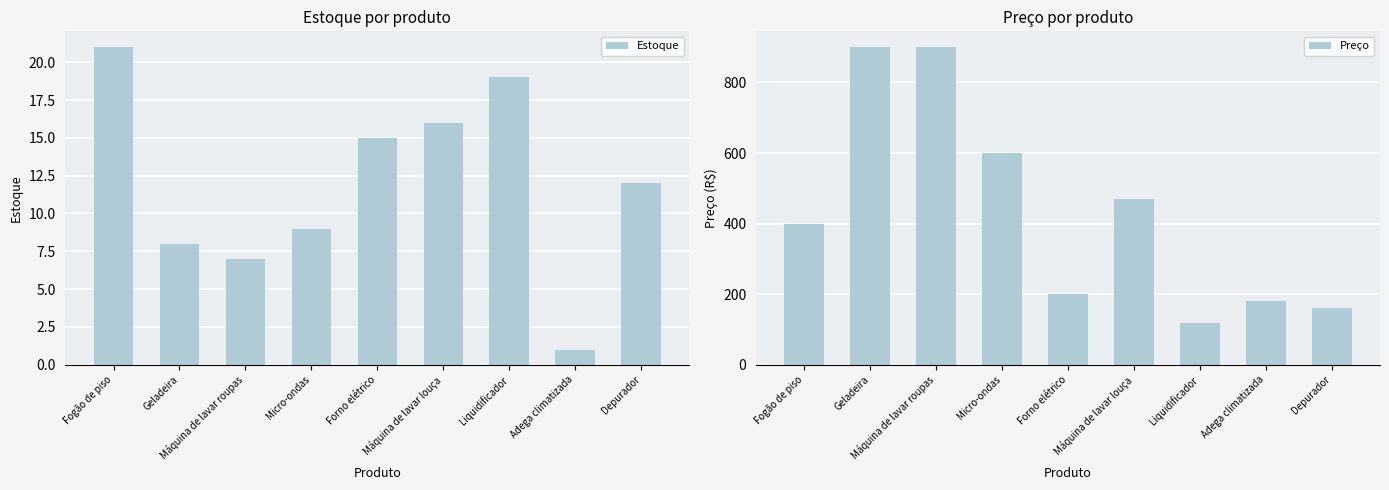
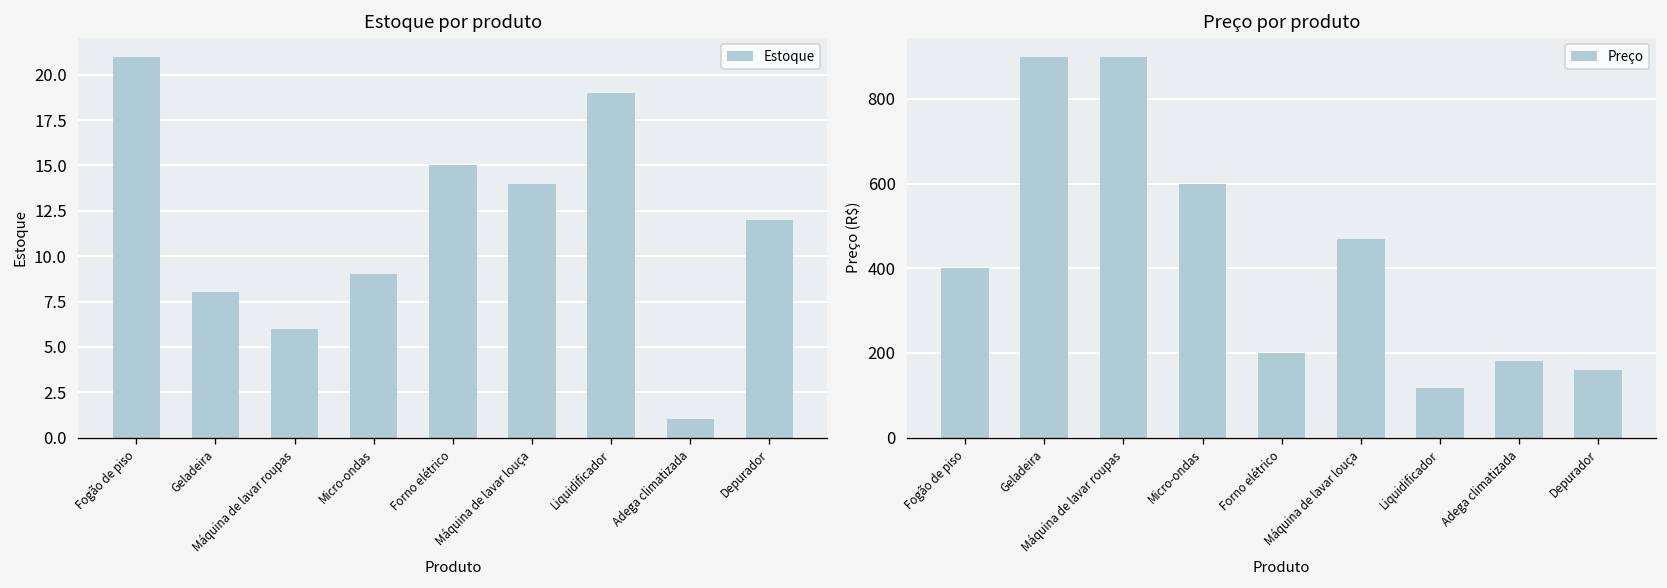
Estoque por produto, Máquina de lavar roupas: 7 -> 6
Estoque por produto, Máquina de lavar louça: 16 -> 14
